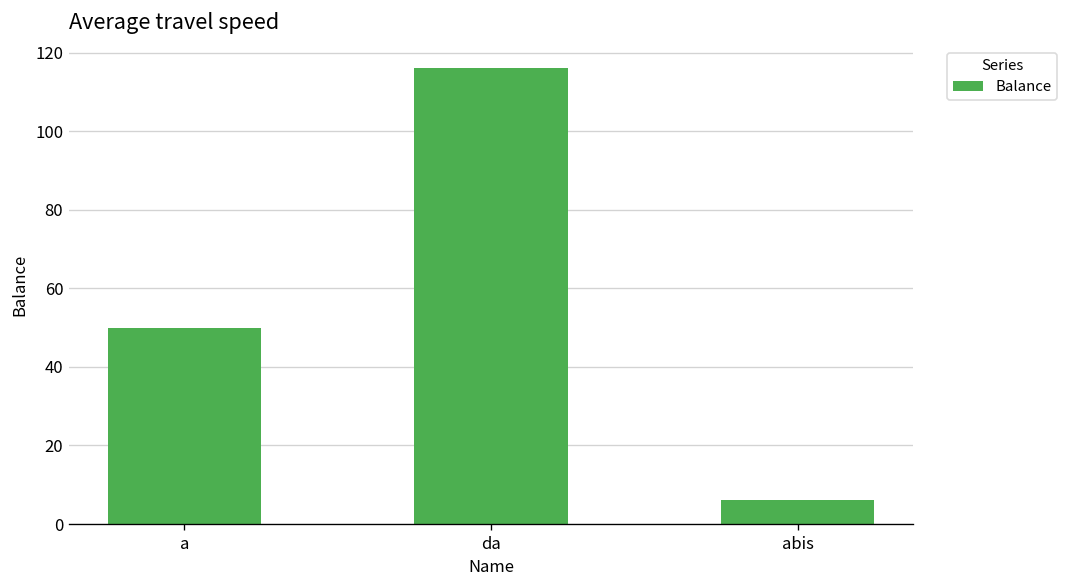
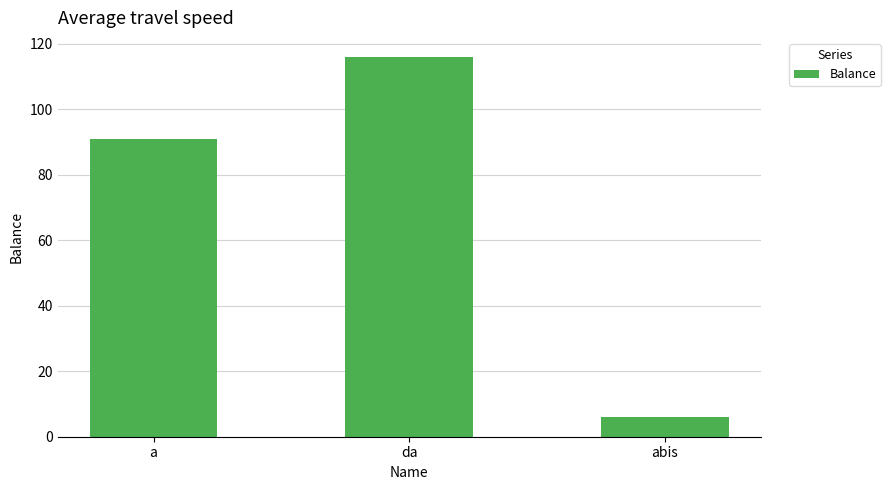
a: 50 -> 91
